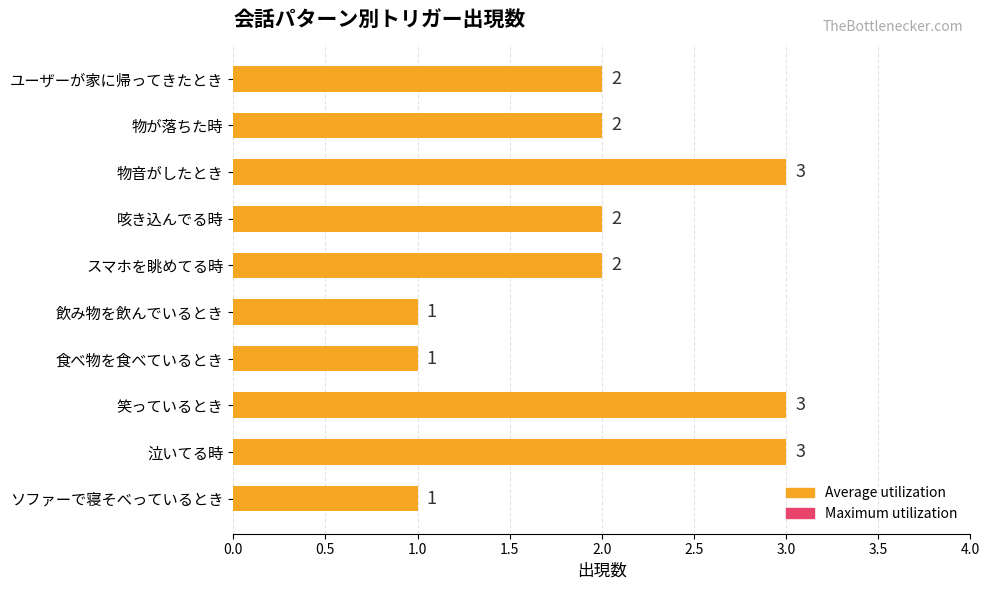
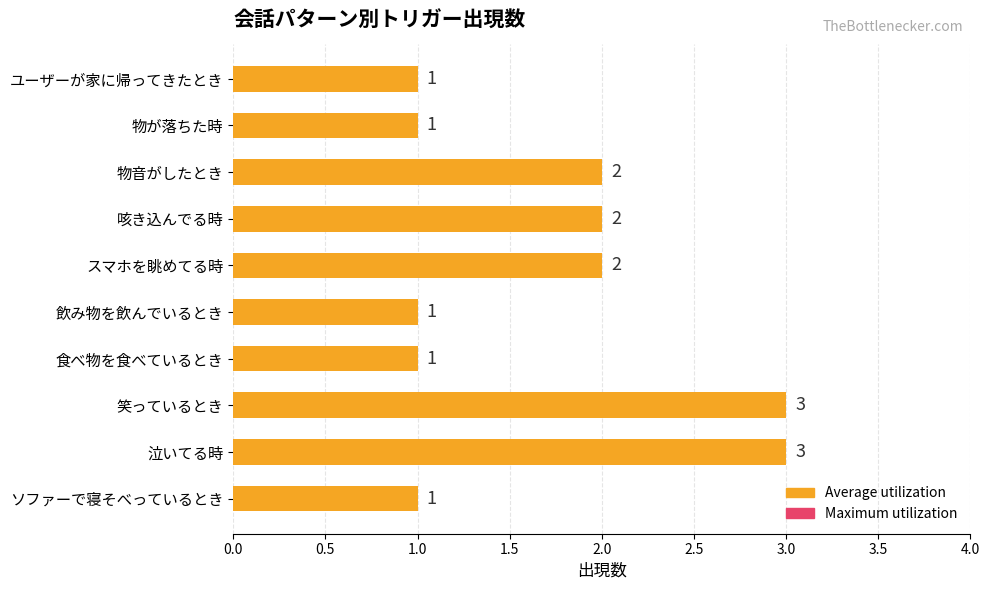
ユーザーが家に帰ってきたとき: 2 -> 1
物が落ちた時: 2 -> 1
物音がしたとき: 3 -> 2
